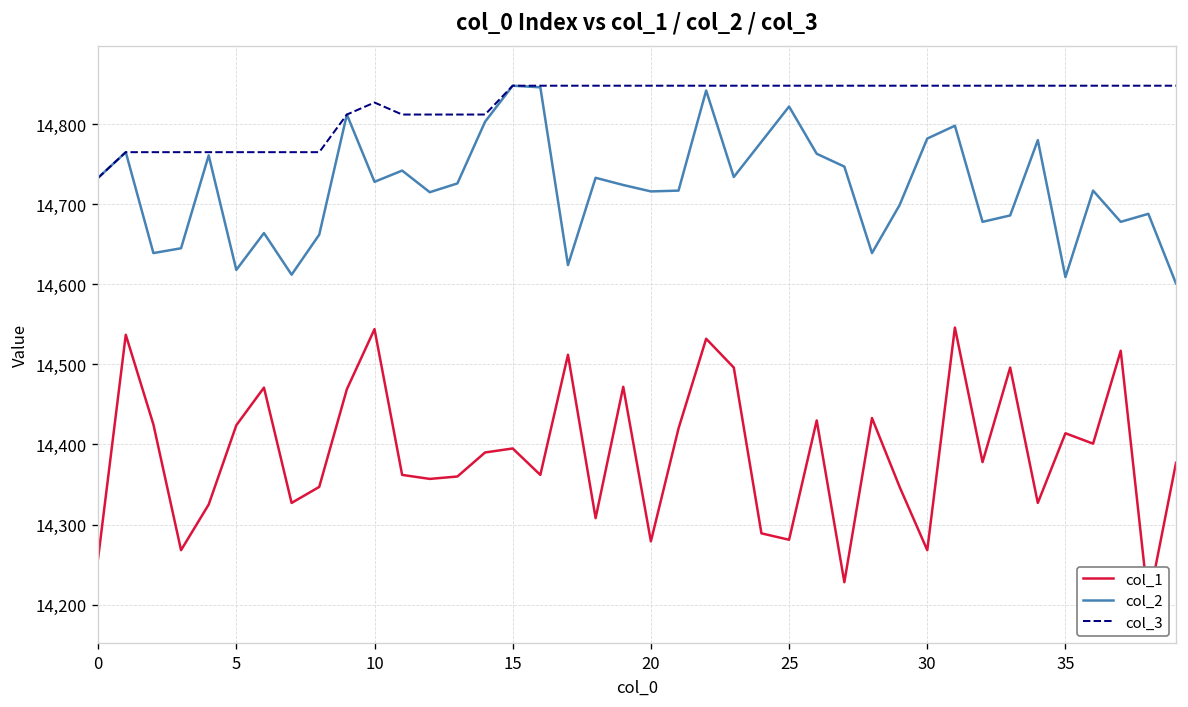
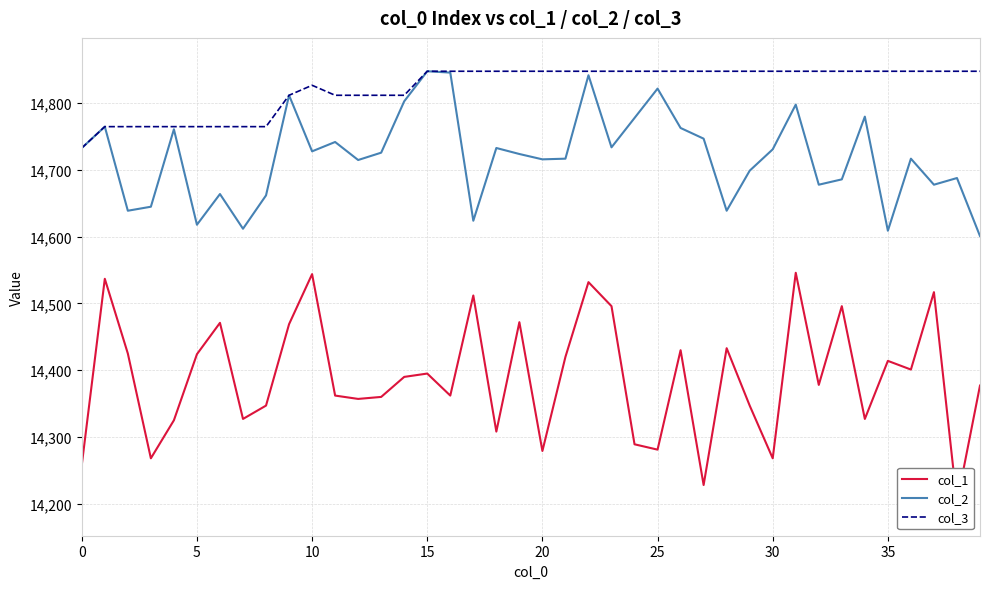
col_2, 30: 14,780 -> 14,730
